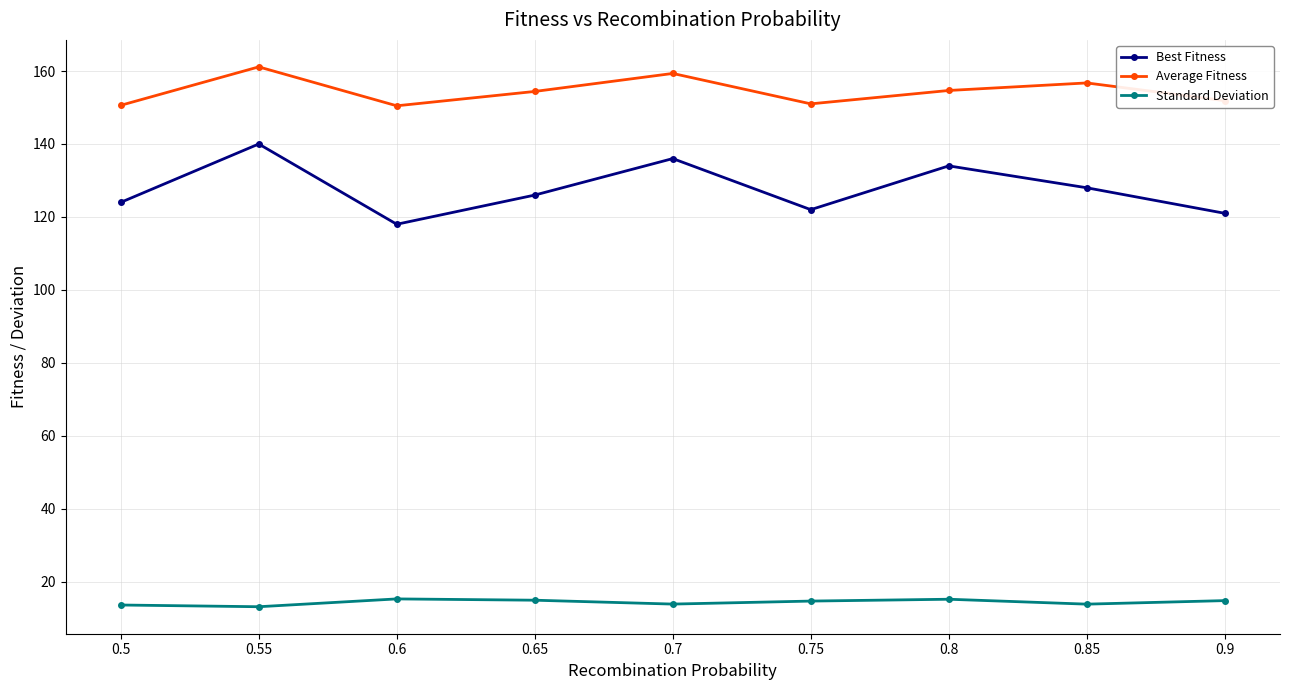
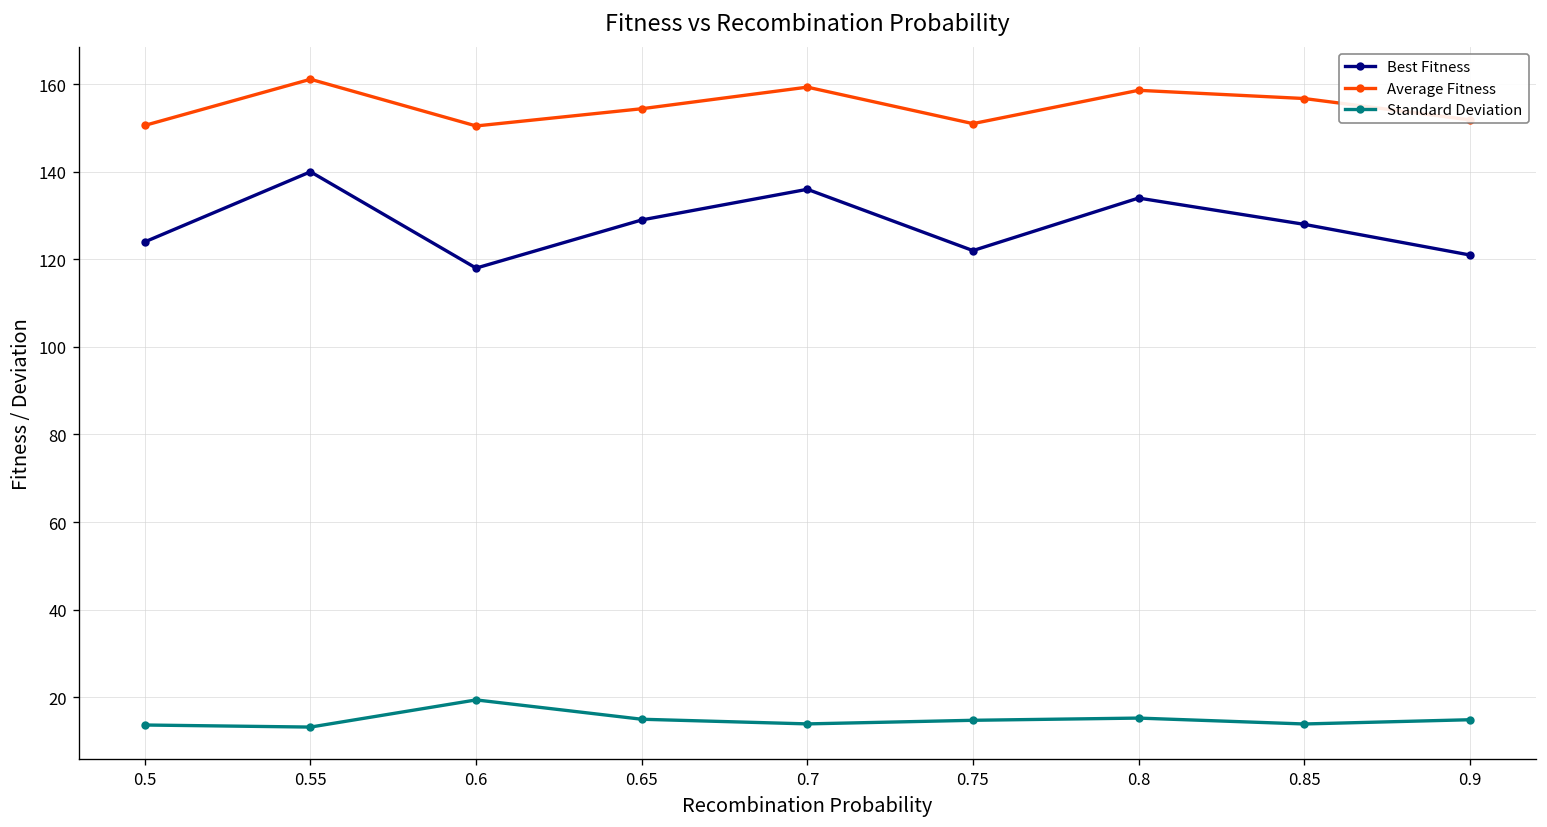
Standard Deviation, 0.6: 15 -> 19
Best Fitness, 0.65: 126 -> 129
Average Fitness, 0.8: 155 -> 159
